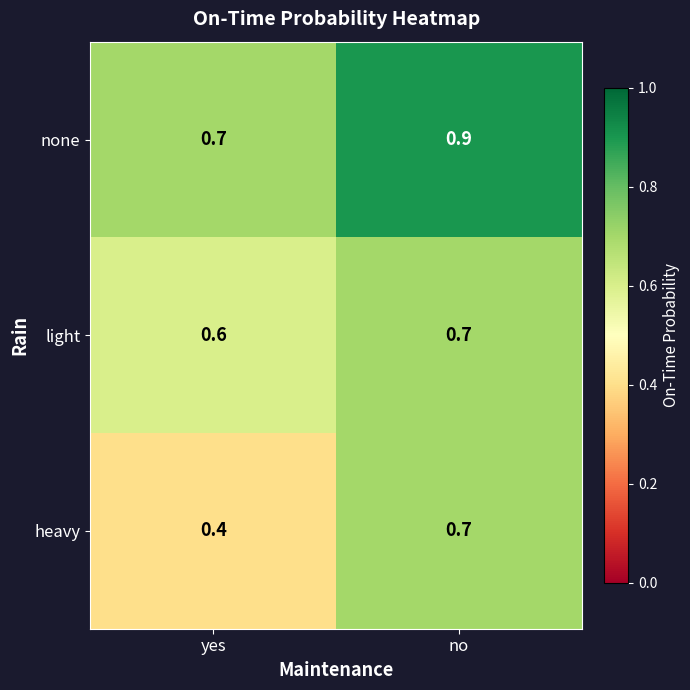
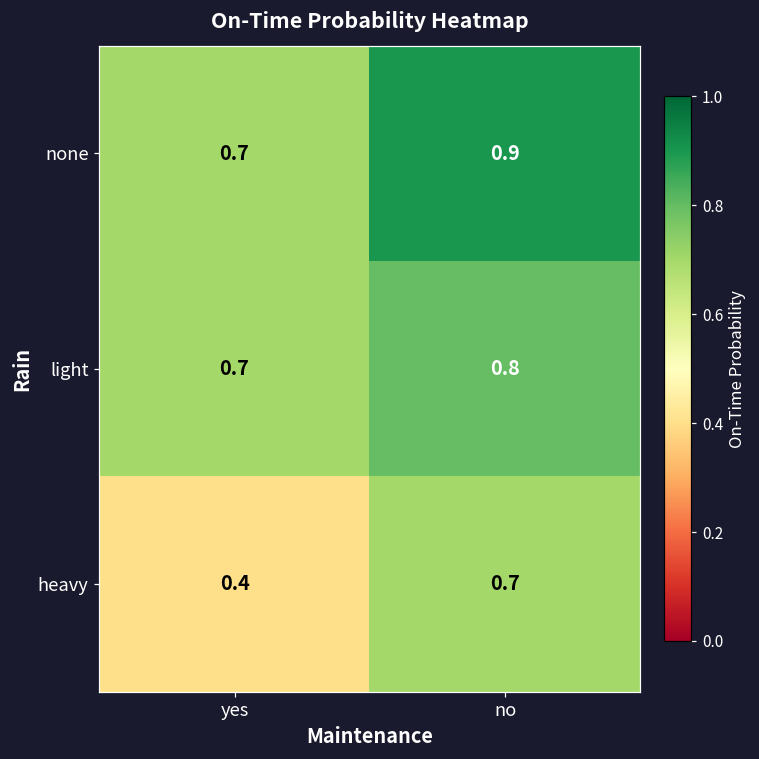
light, yes: 0.6 -> 0.7
light, no: 0.7 -> 0.8
